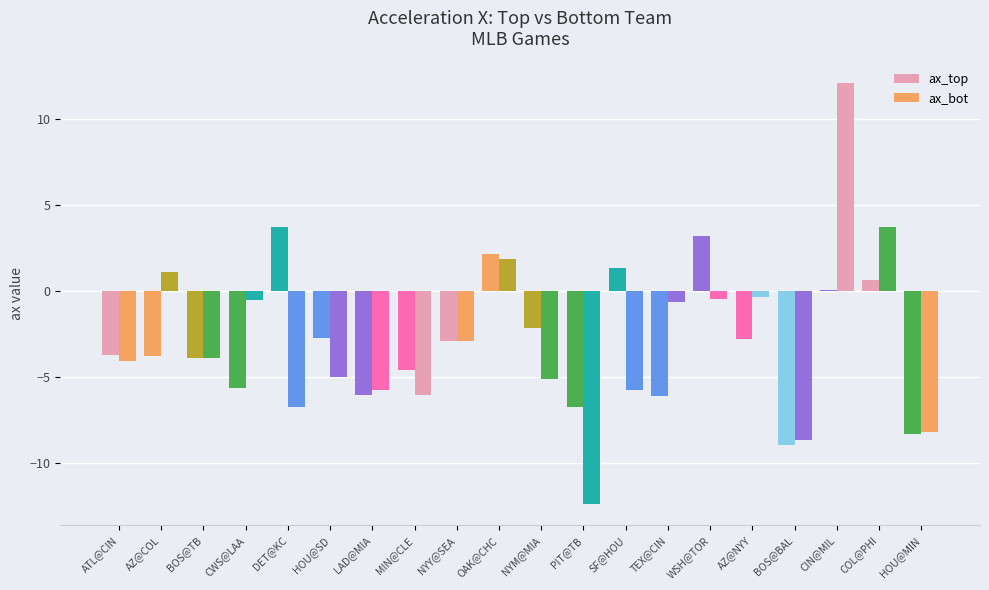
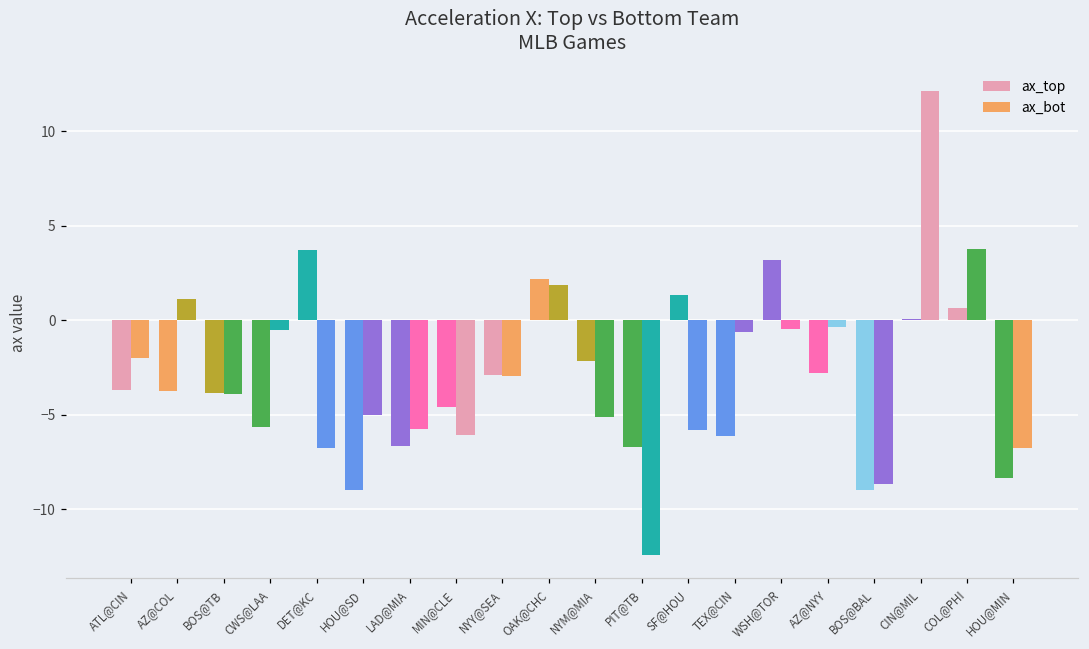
ax_bot, ATL@CIN: -4.1 -> -2.0
ax_top, HOU@SD: -2.7 -> -9.0
ax_top, LAD@MIA: -6.0 -> -6.6
ax_bot, HOU@MIN: -8.2 -> -6.7
